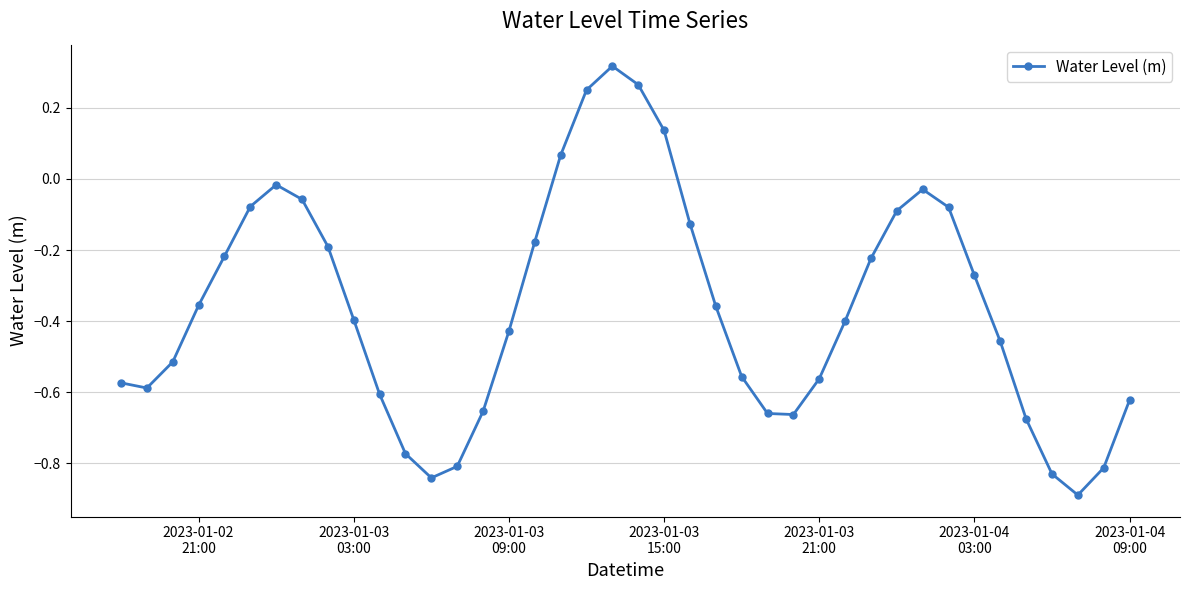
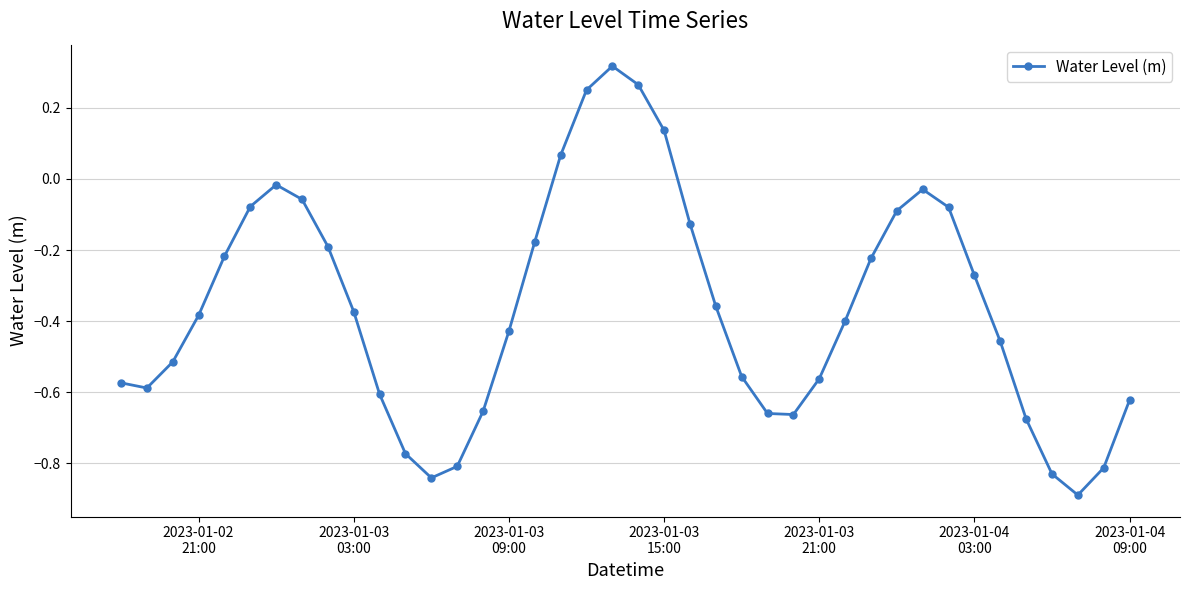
2023-01-02 21:00: -0.36 -> -0.38
2023-01-03 03:00: -0.40 -> -0.37
